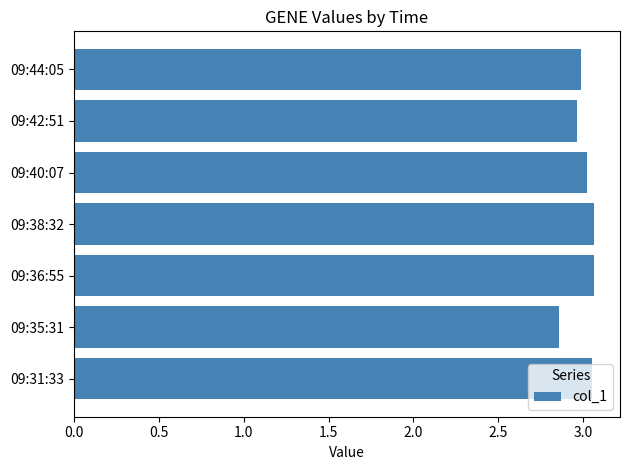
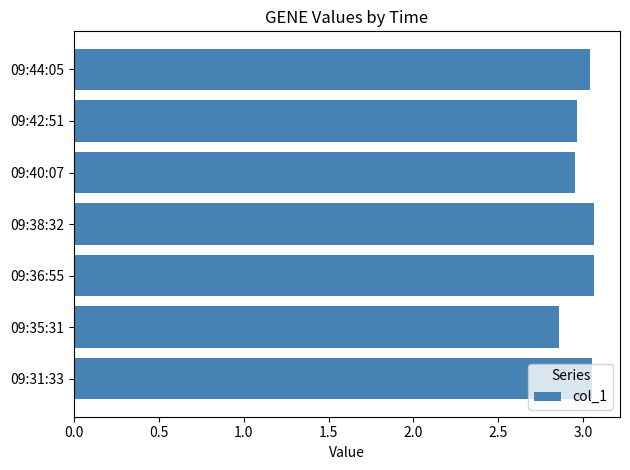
09:44:05: 2.99 -> 3.04
09:40:07: 3.02 -> 2.95
